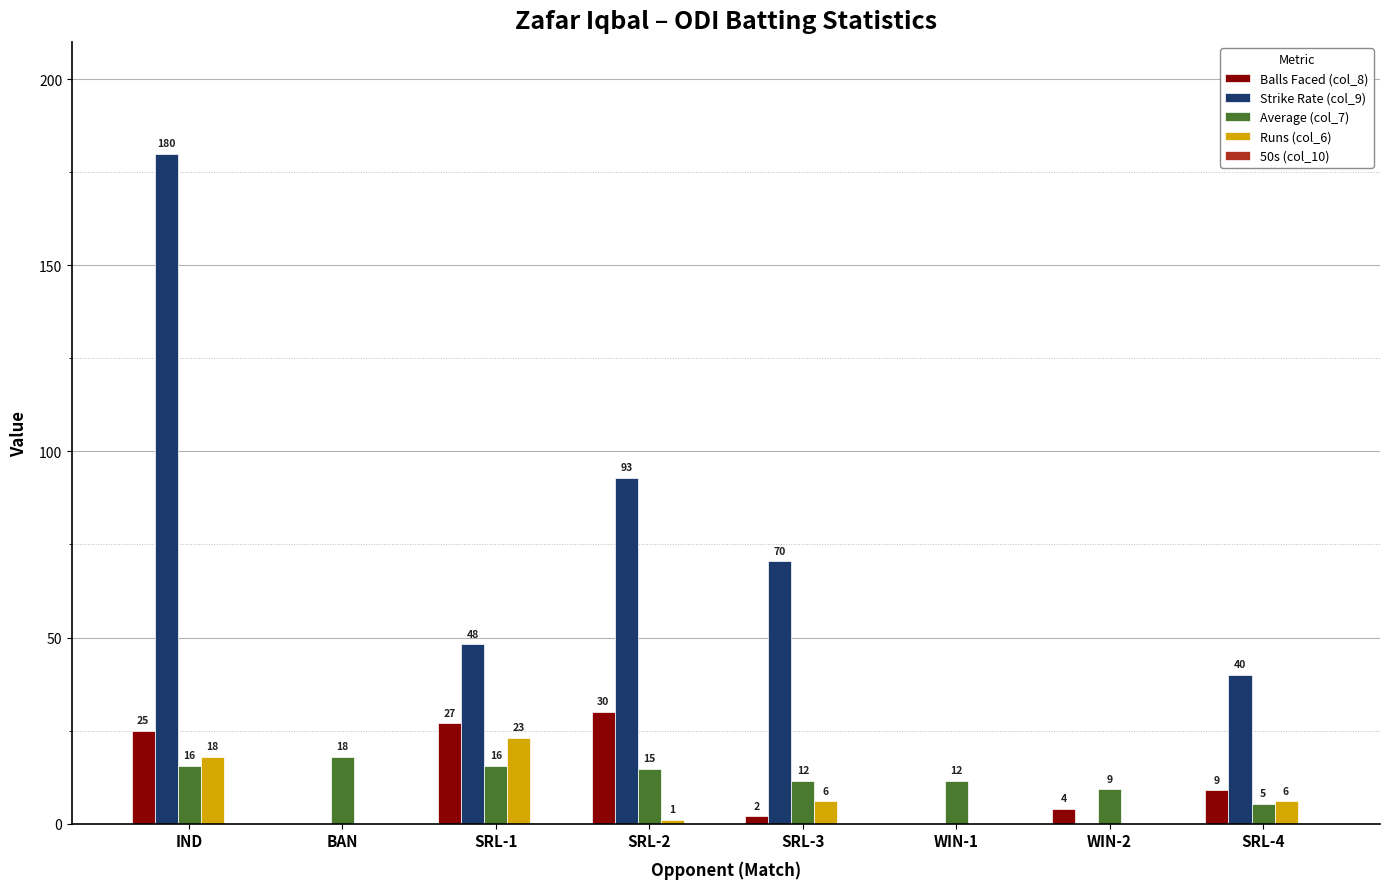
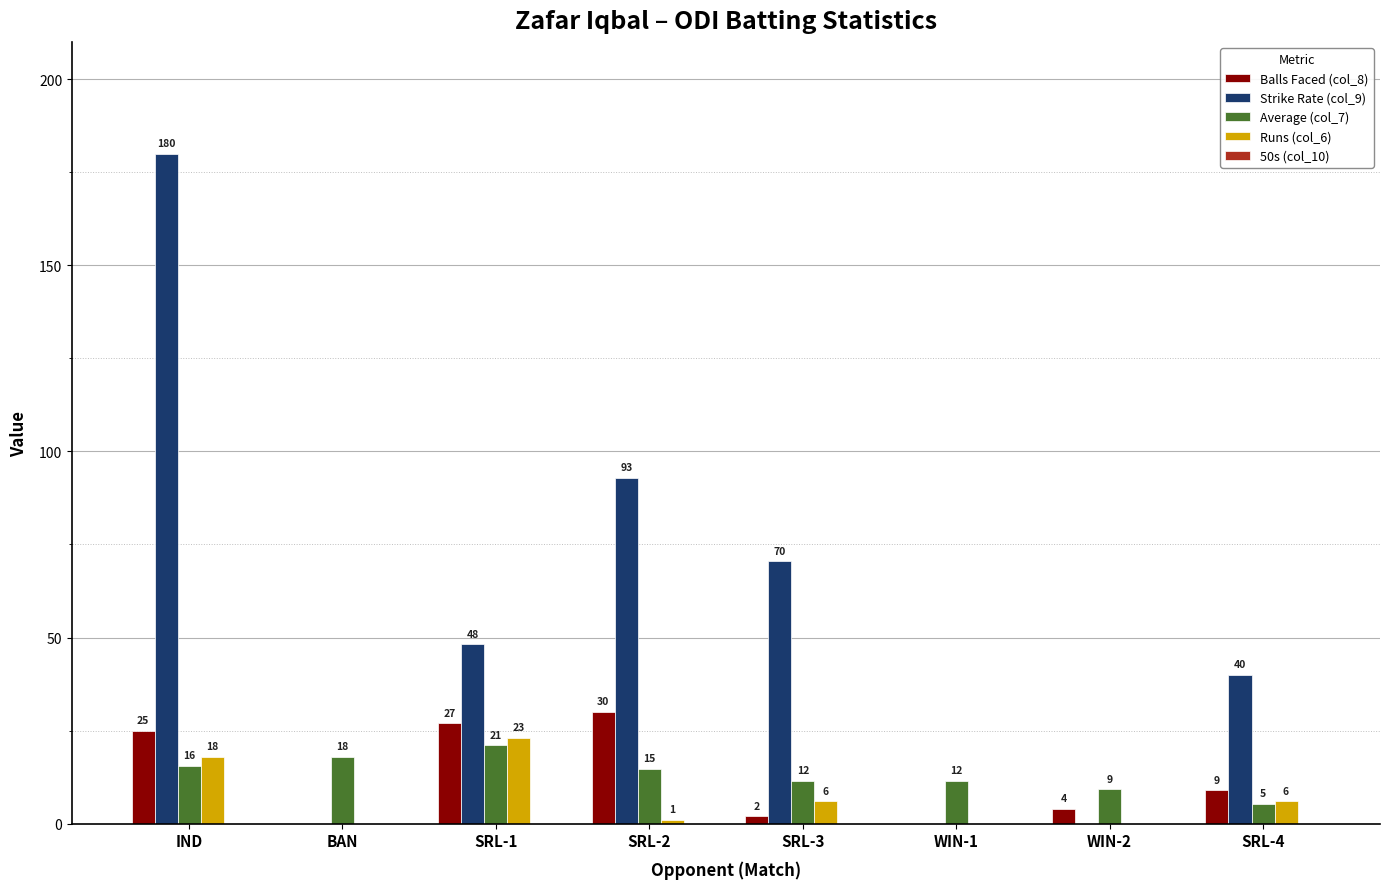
Average (col_7), SRL-1: 16 -> 21
